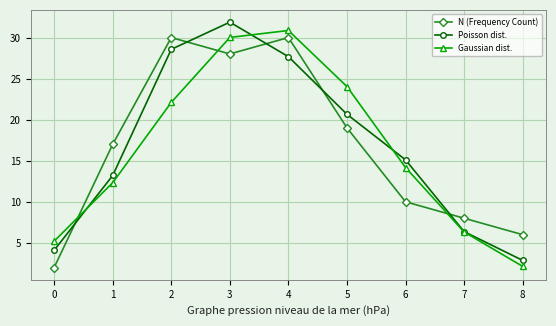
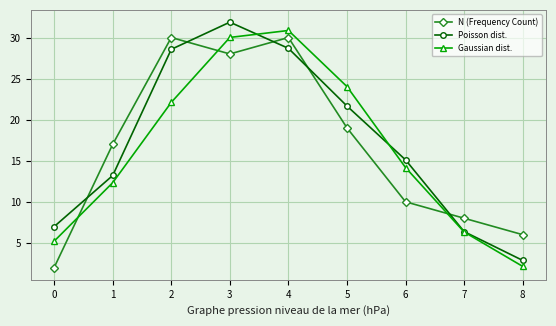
Poisson dist., 0: 4 -> 7
Poisson dist., 4: 28 -> 29
Poisson dist., 5: 21 -> 22
